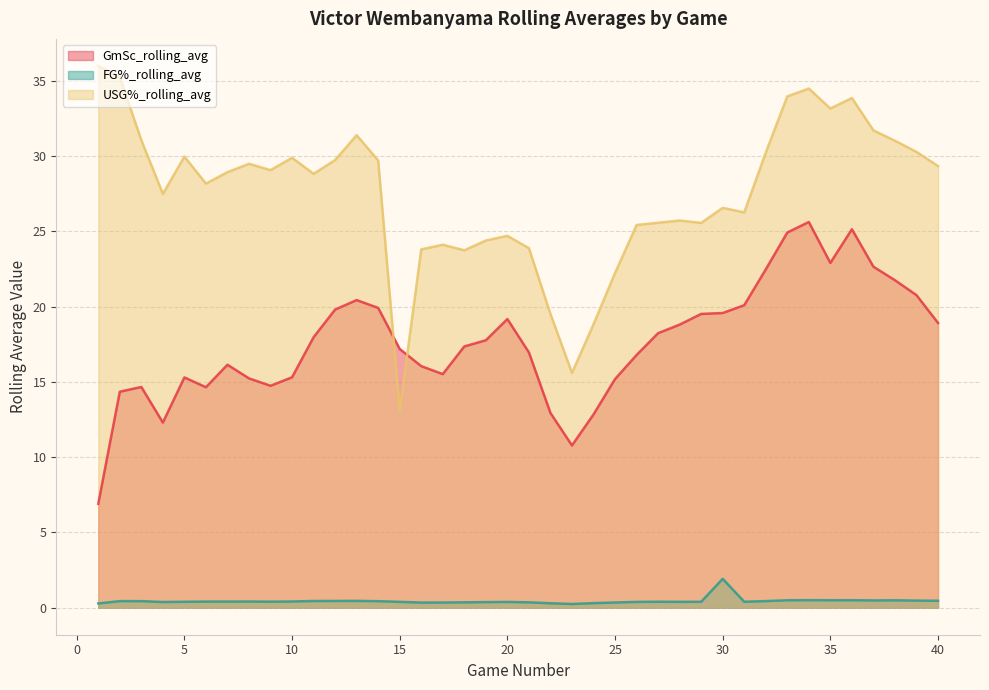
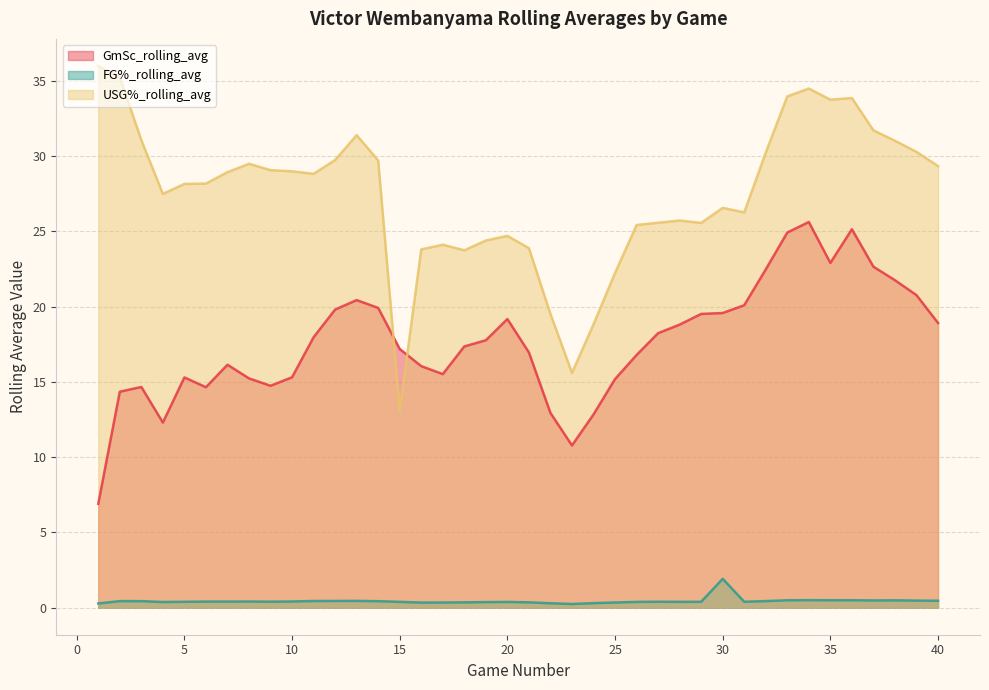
USG%_rolling_avg, 5: 30.0 -> 28.2
USG%_rolling_avg, 10: 29.9 -> 29.0
USG%_rolling_avg, 35: 33.2 -> 33.8
